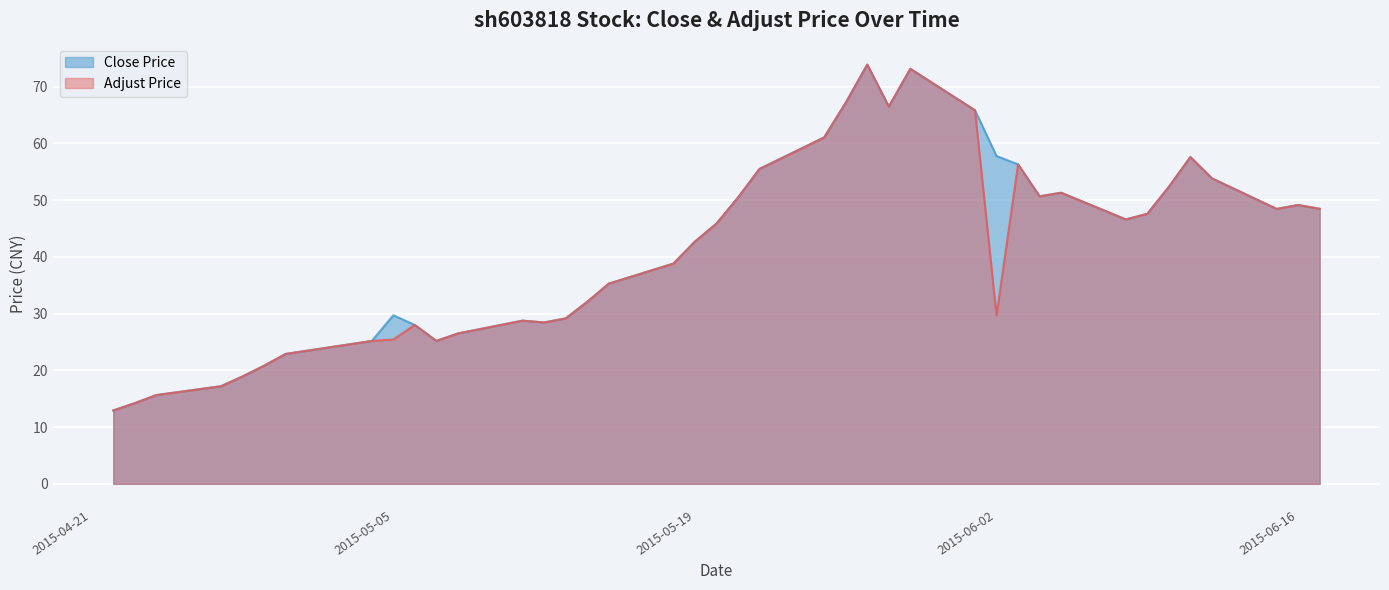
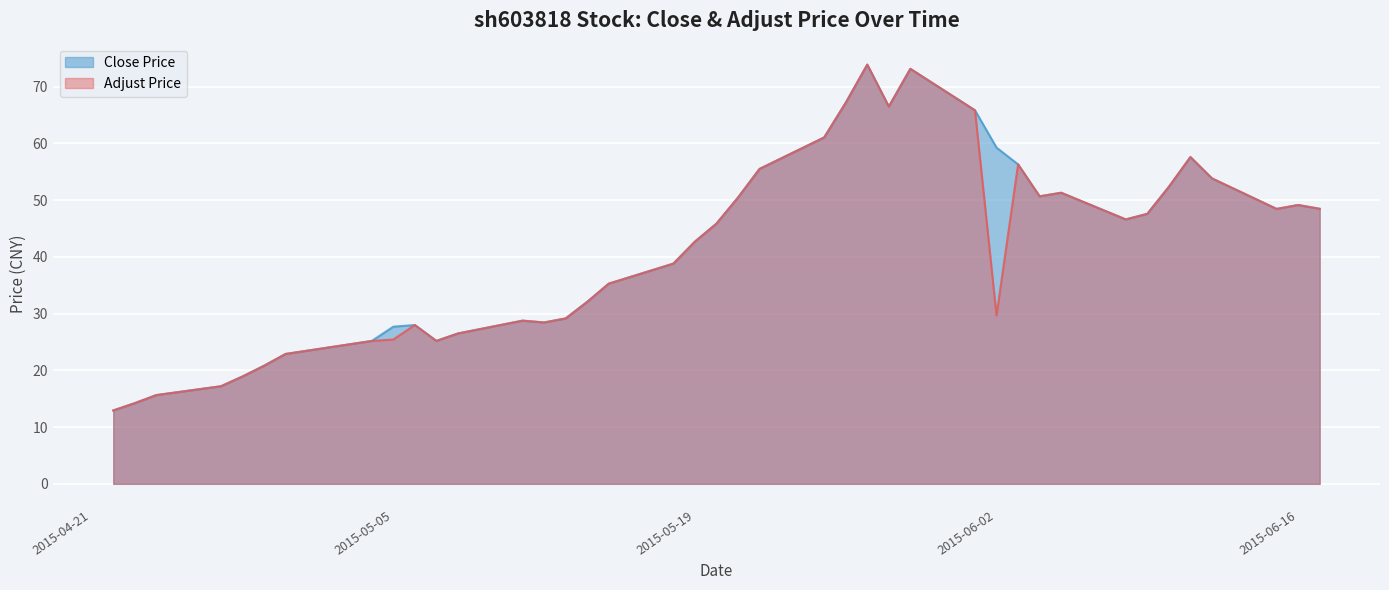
Close Price, 2015-05-05: 30 -> 28
Close Price, 2015-06-02: 58 -> 59
